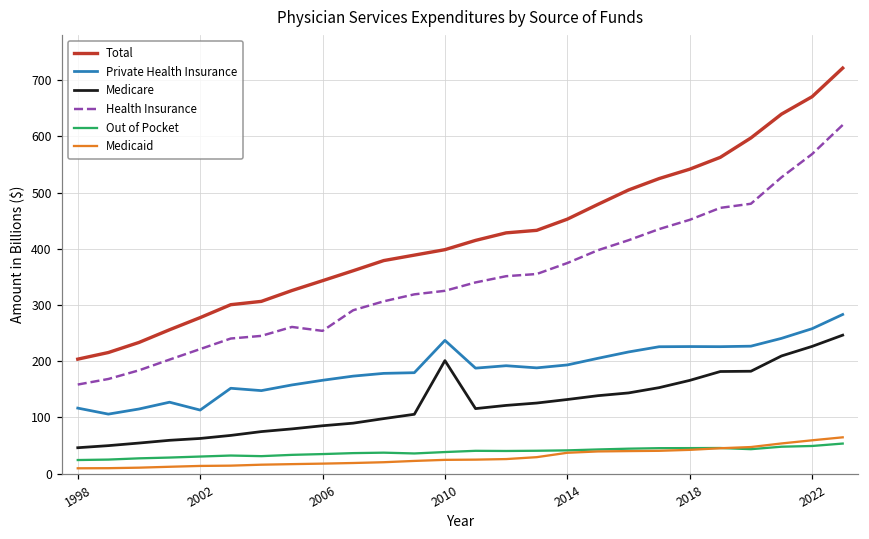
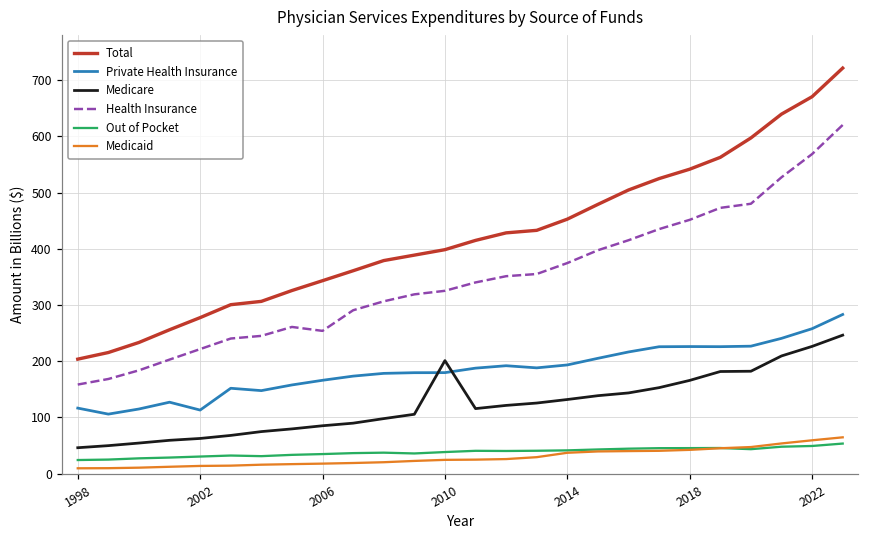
Private Health Insurance, 2010: 240 -> 180
